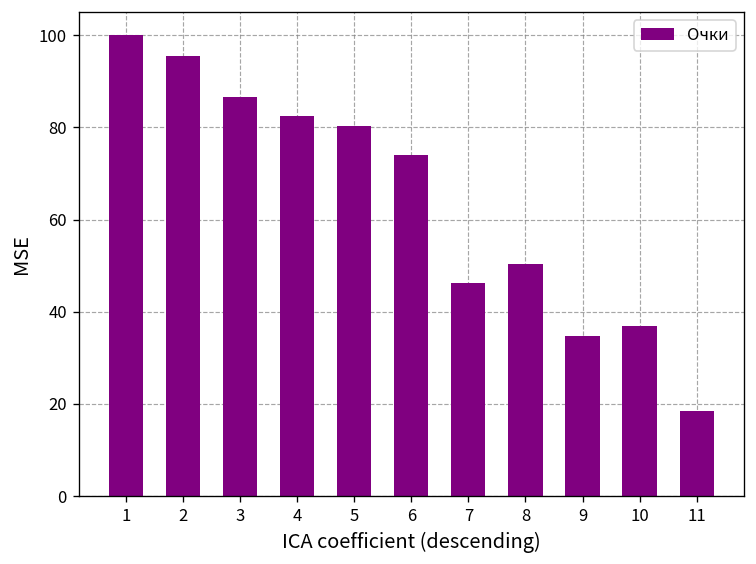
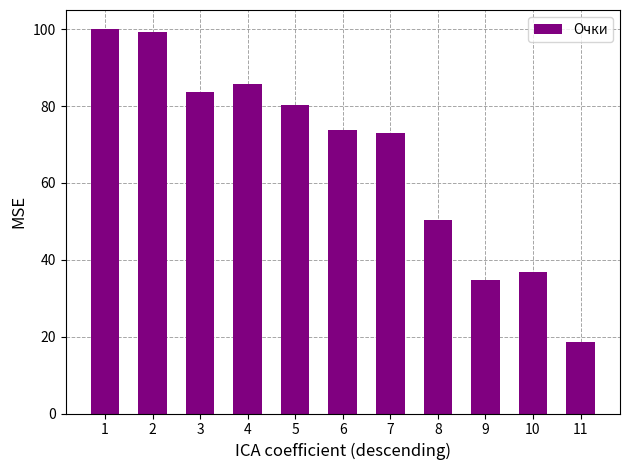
2: 95 -> 99
3: 87 -> 84
4: 82 -> 86
7: 46 -> 73
